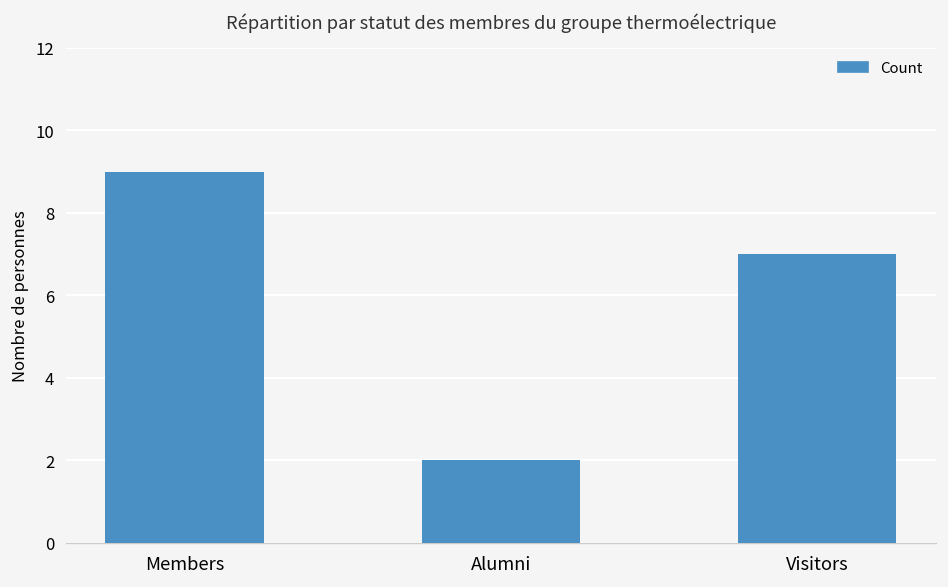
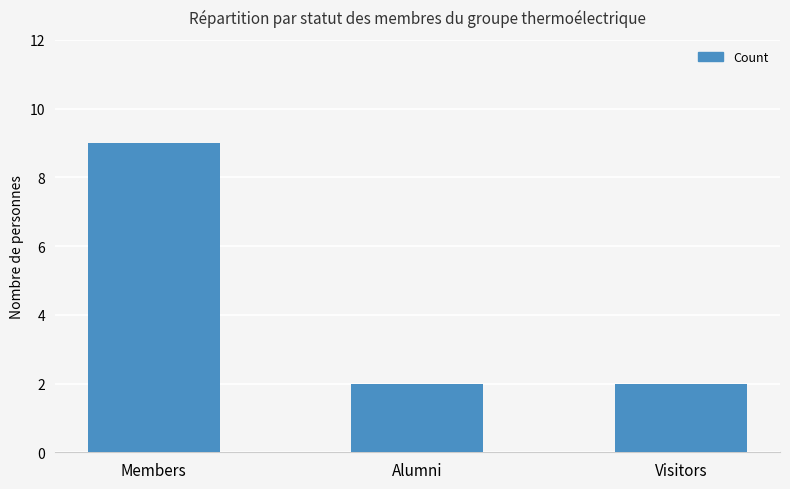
Visitors: 7 -> 2
